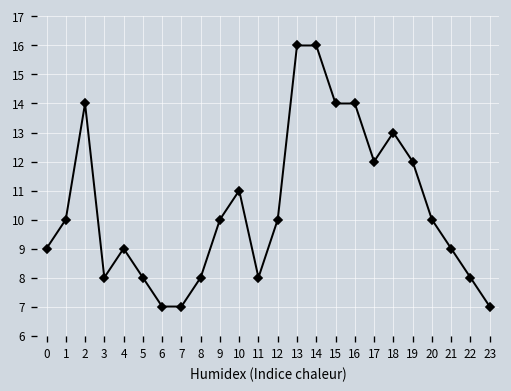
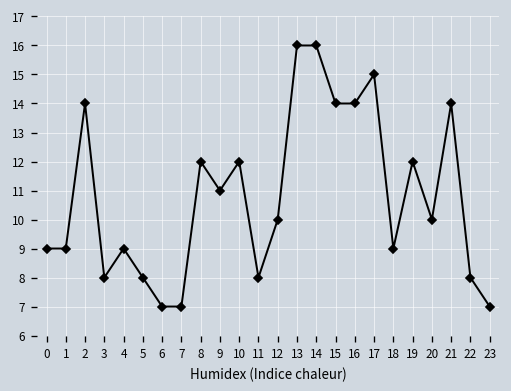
1: 10 -> 9
8: 8 -> 12
9: 10 -> 11
10: 11 -> 12
17: 12 -> 15
18: 13 -> 9
21: 9 -> 14
